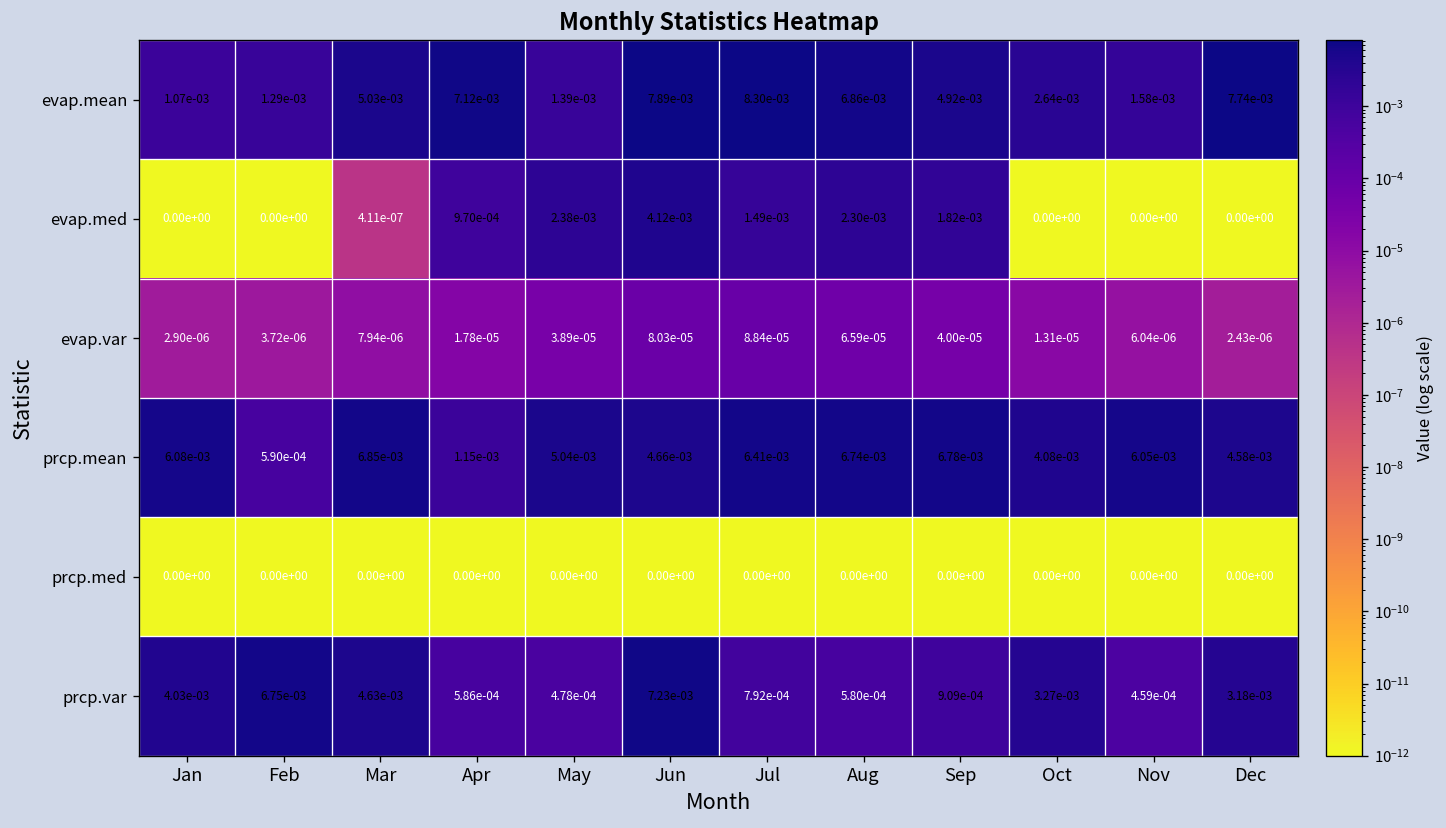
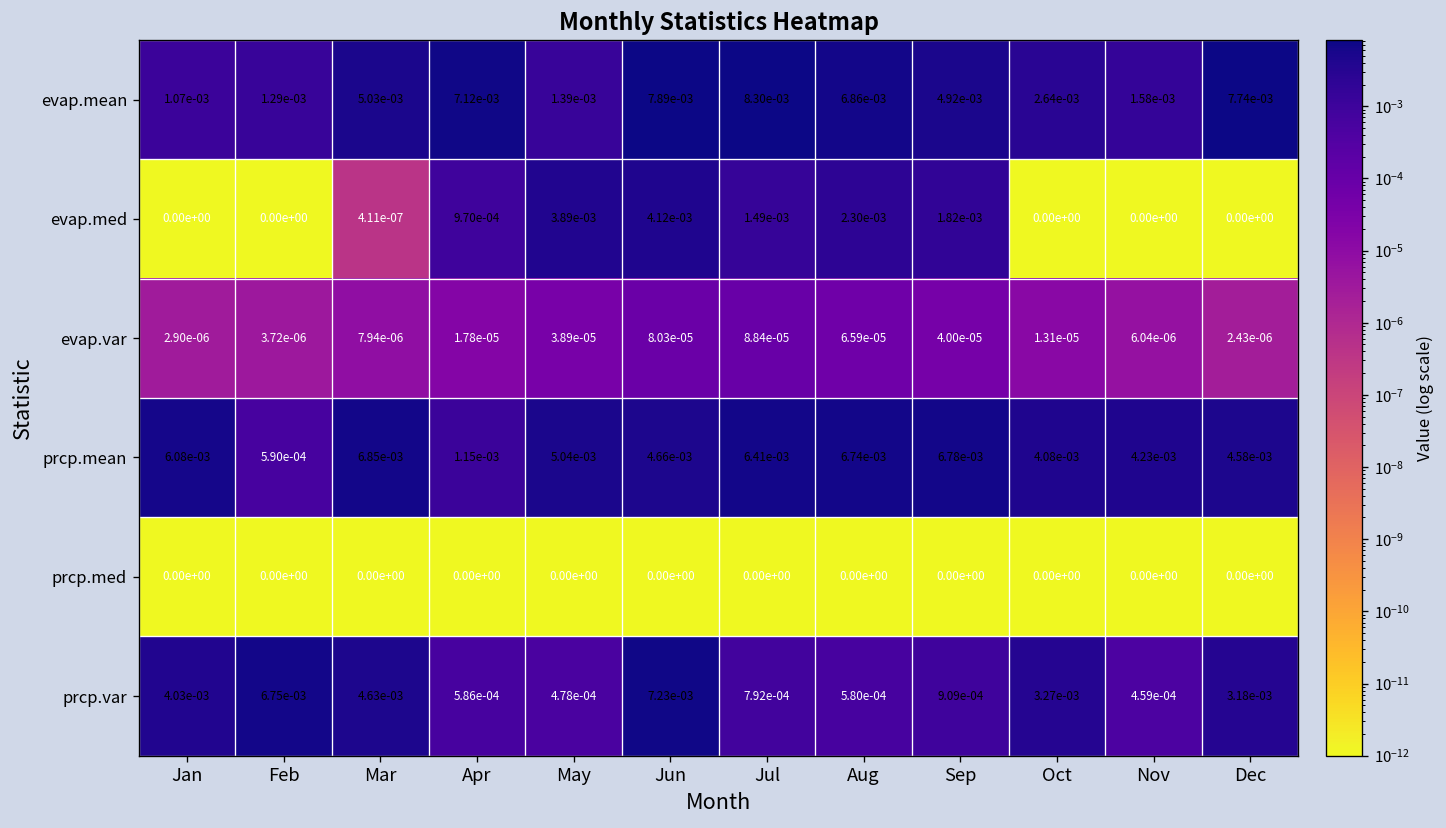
evap.med, May: 2.38e-03 -> 3.89e-03
prcp.mean, Nov: 6.05e-03 -> 4.23e-03
